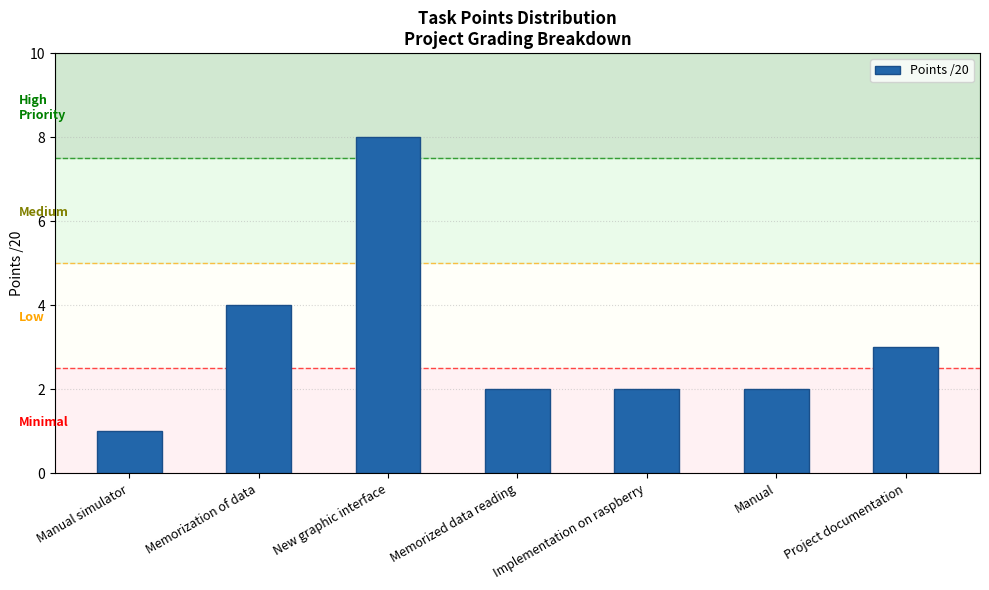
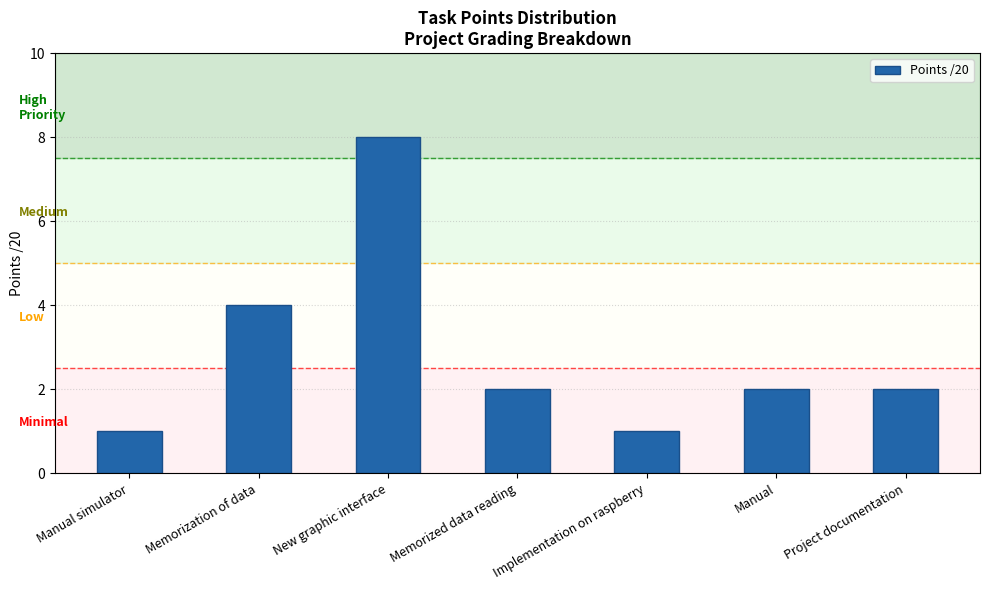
Implementation on raspberry: 2 -> 1
Project documentation: 3 -> 2
